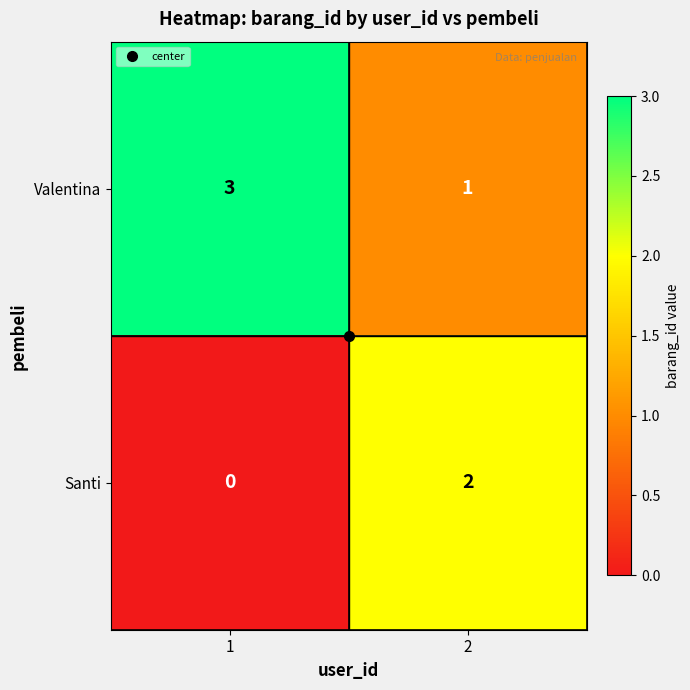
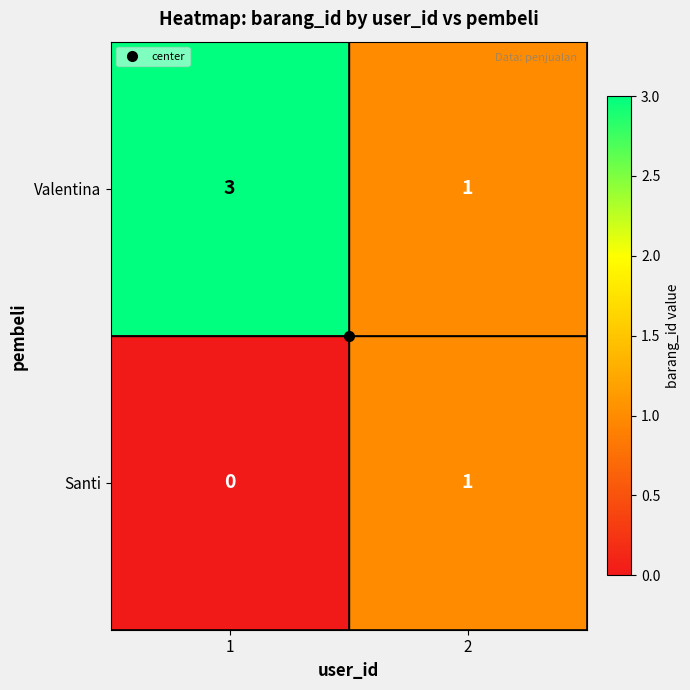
Santi, 2: 2 -> 1
